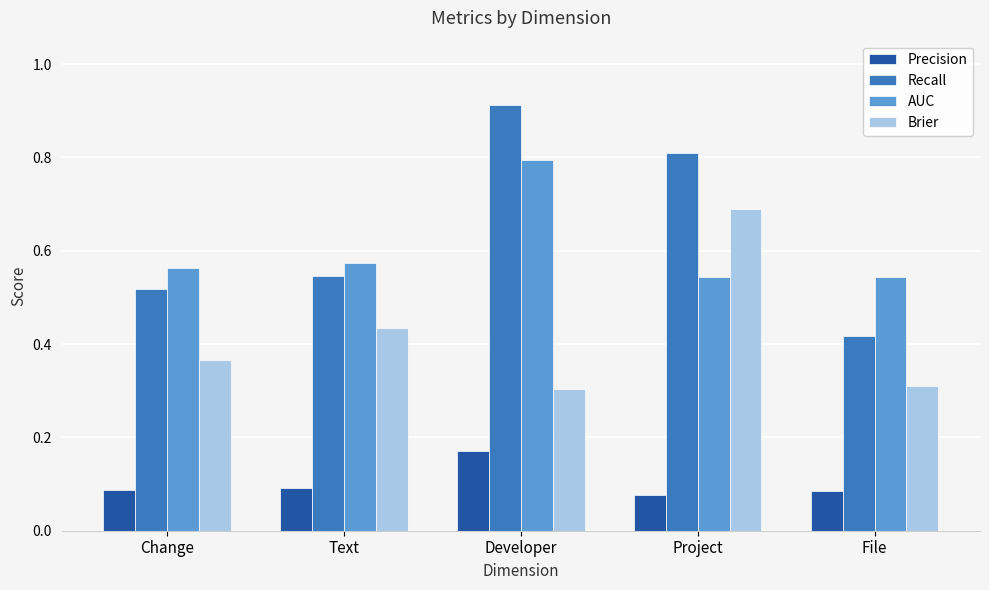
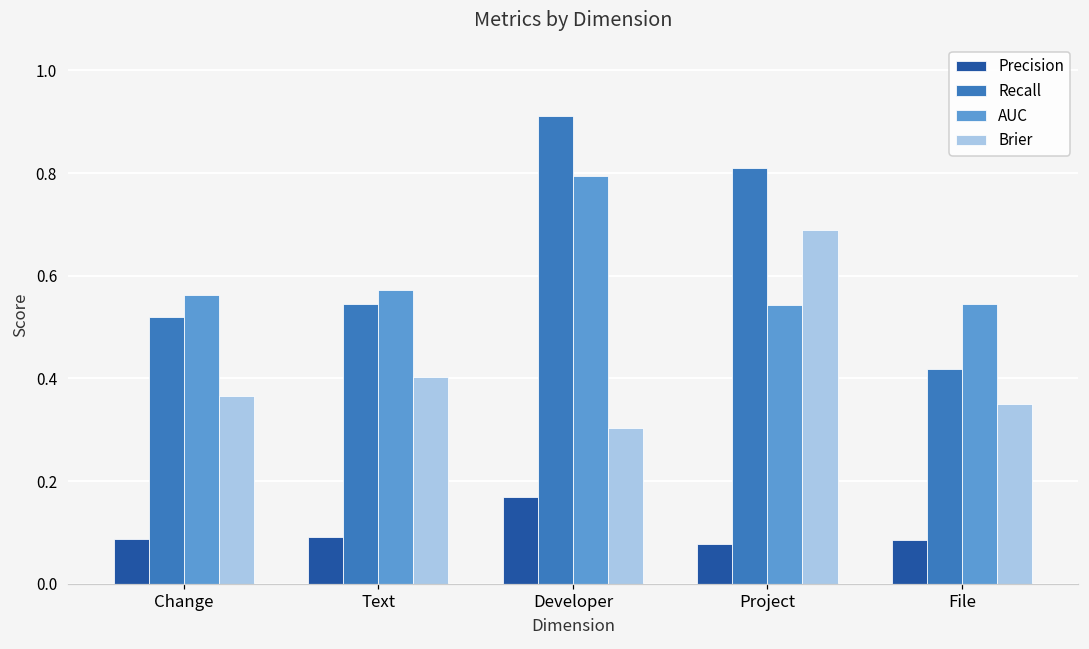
Brier, Text: 0.44 -> 0.40
Brier, File: 0.31 -> 0.35
